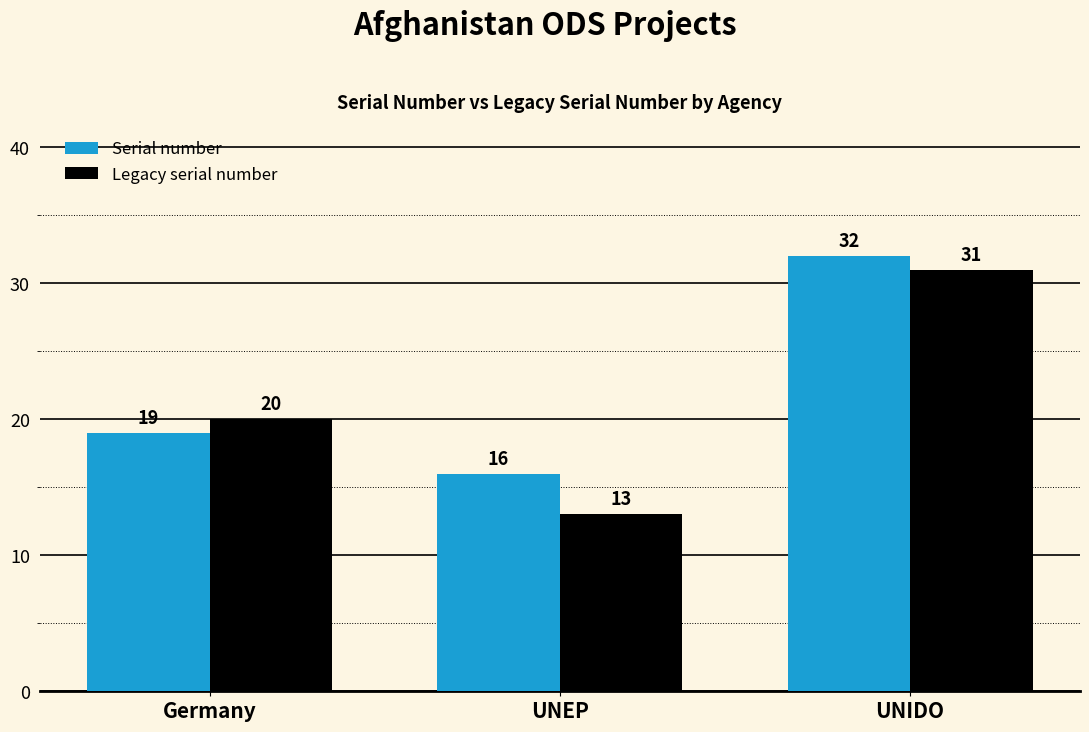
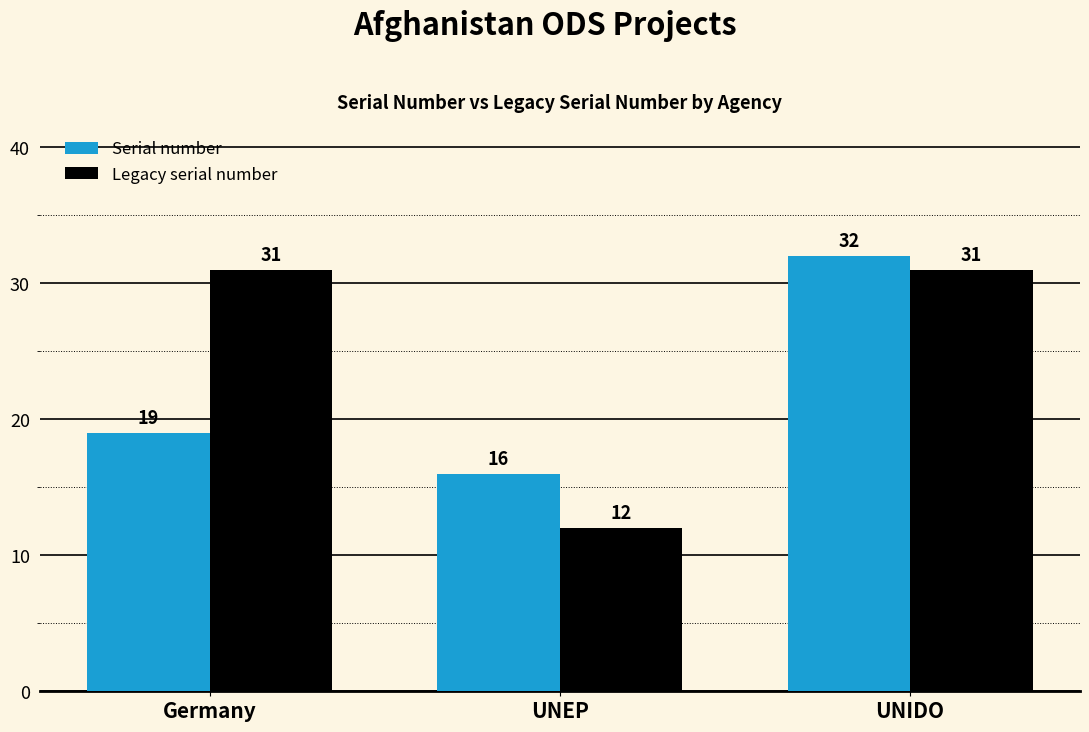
Legacy serial number, Germany: 20 -> 31
Legacy serial number, UNEP: 13 -> 12
